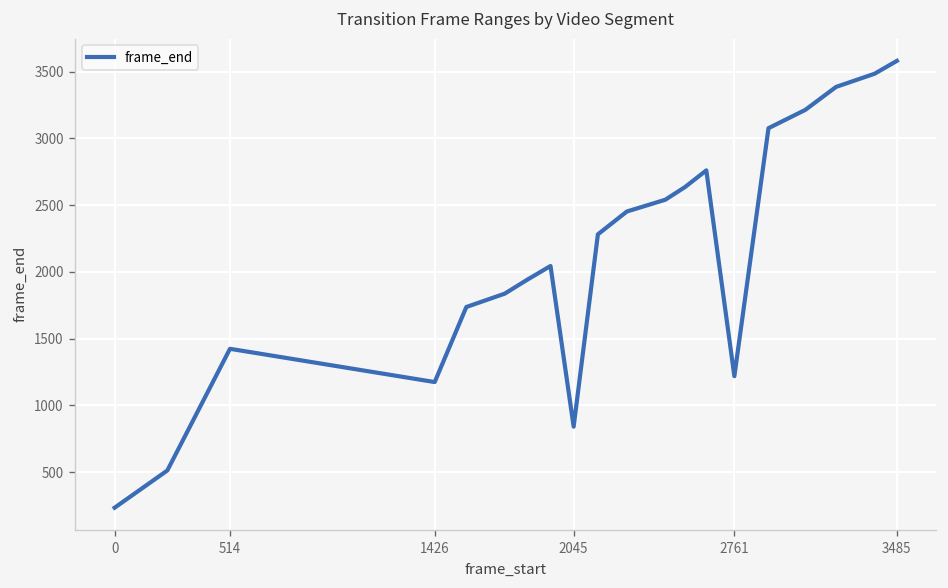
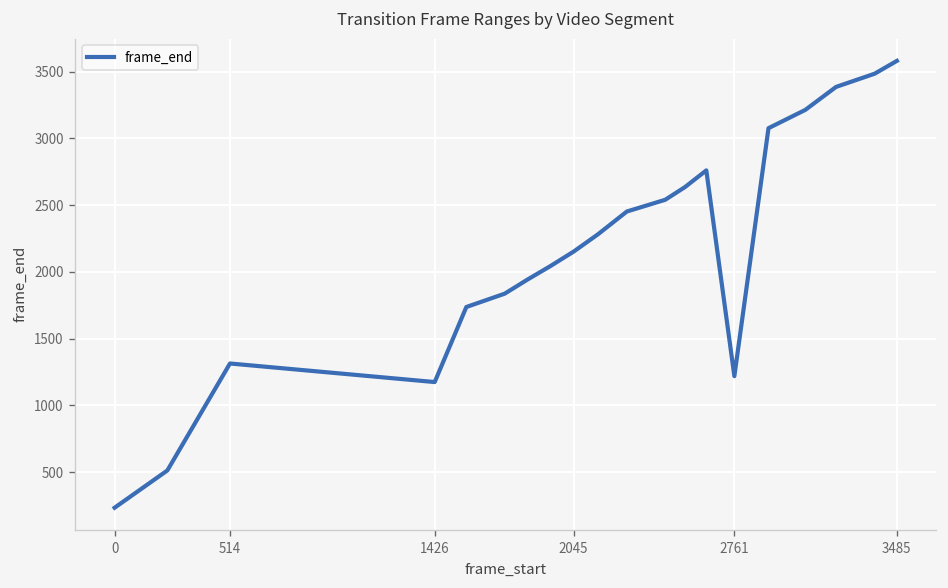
514: 1420 -> 1310
2045: 840 -> 2150
